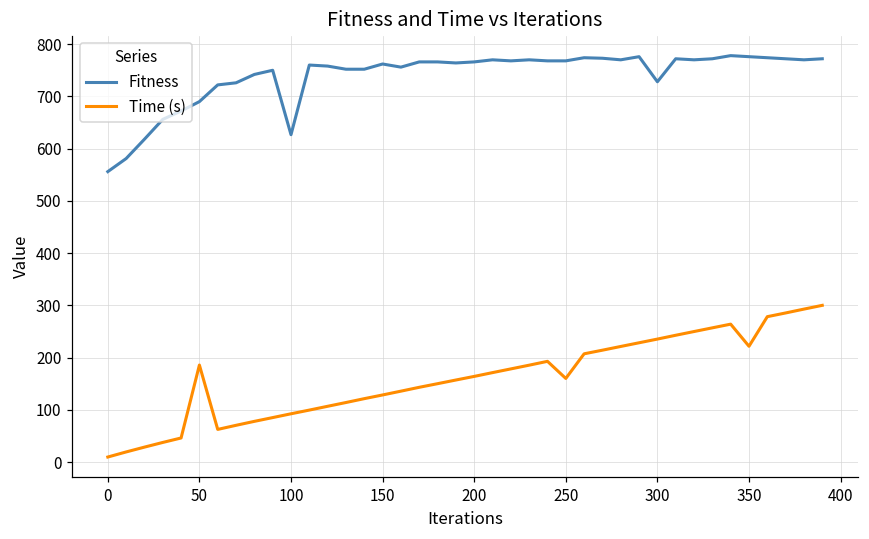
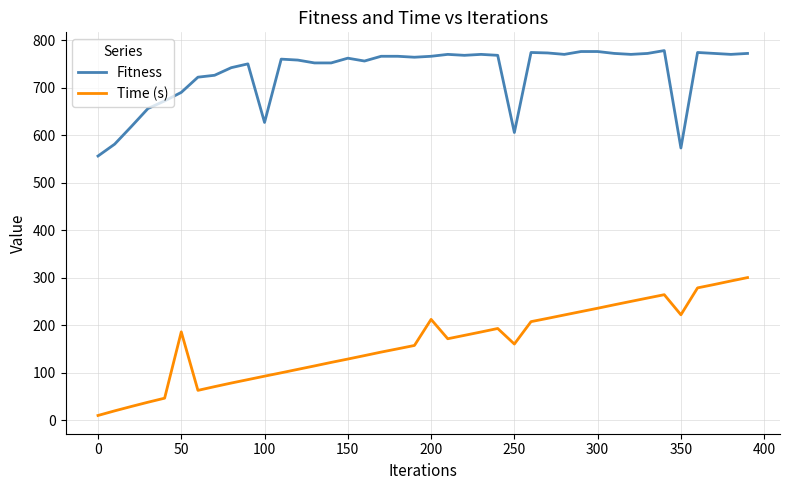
Time (s), 200: 160 -> 210
Fitness, 250: 770 -> 610
Fitness, 300: 730 -> 780
Fitness, 350: 780 -> 570
